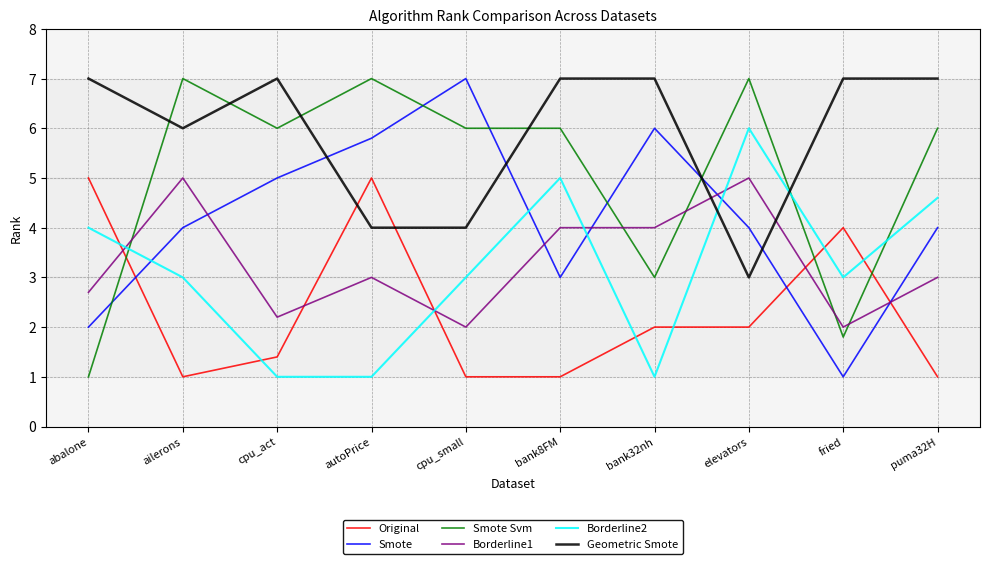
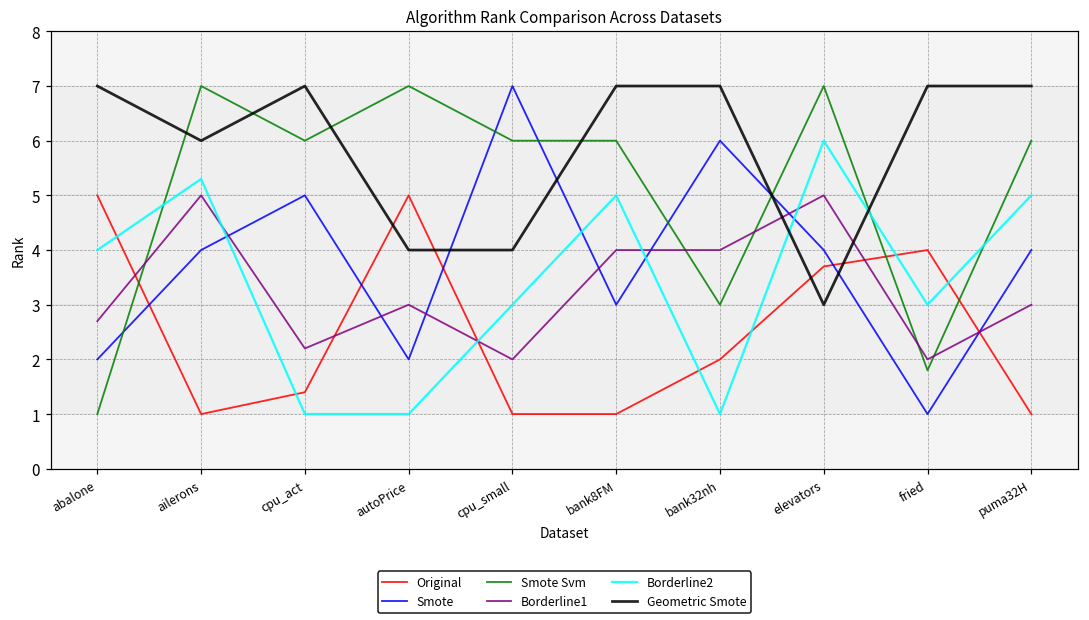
Borderline2, ailerons: 3.0 -> 5.3
Smote, autoPrice: 5.8 -> 2.0
Original, elevators: 2.0 -> 3.7
Borderline2, puma32H: 4.6 -> 5.0
